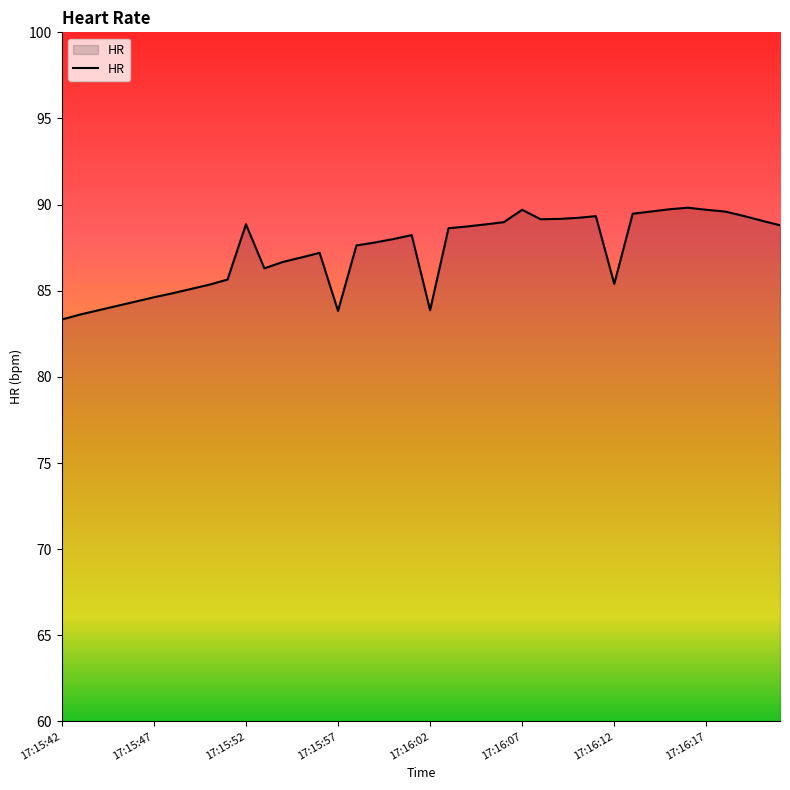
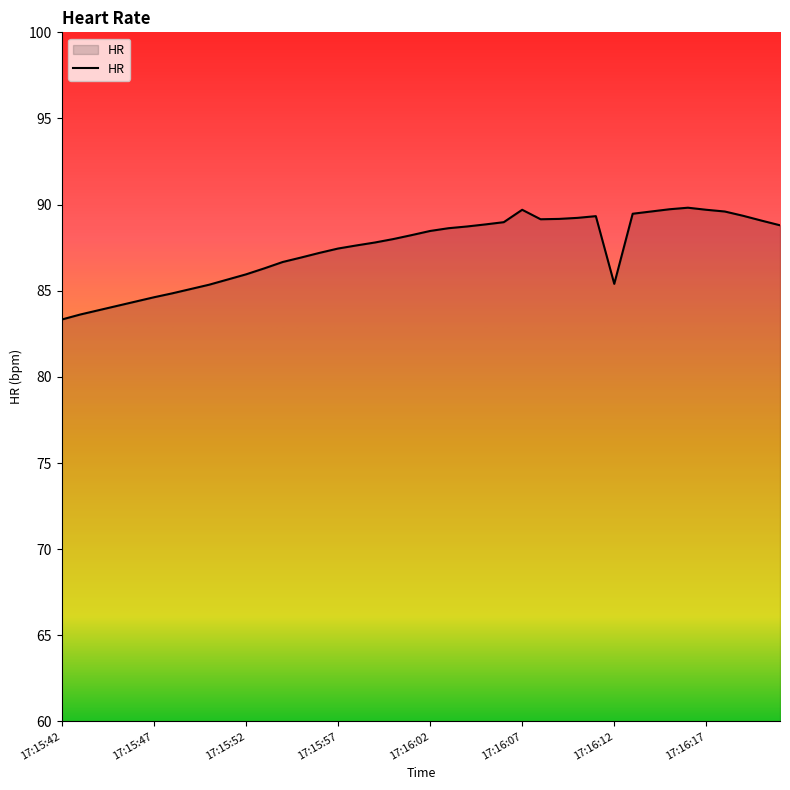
17:15:52: 88.9 -> 86.0
17:15:57: 83.8 -> 87.5
17:16:02: 83.9 -> 88.5
